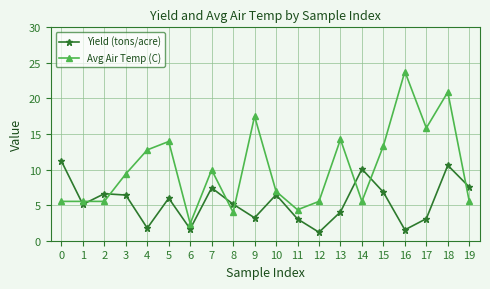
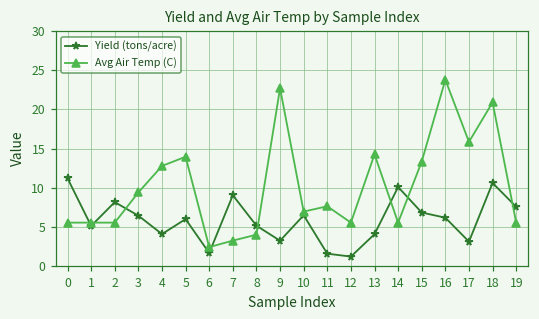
Yield (tons/acre), 2: 7 -> 8
Yield (tons/acre), 4: 2 -> 4
Yield (tons/acre), 7: 7 -> 9
Avg Air Temp (C), 7: 10 -> 3
Avg Air Temp (C), 9: 18 -> 23
Yield (tons/acre), 11: 3 -> 2
Avg Air Temp (C), 11: 4 -> 8
Yield (tons/acre), 16: 2 -> 6
